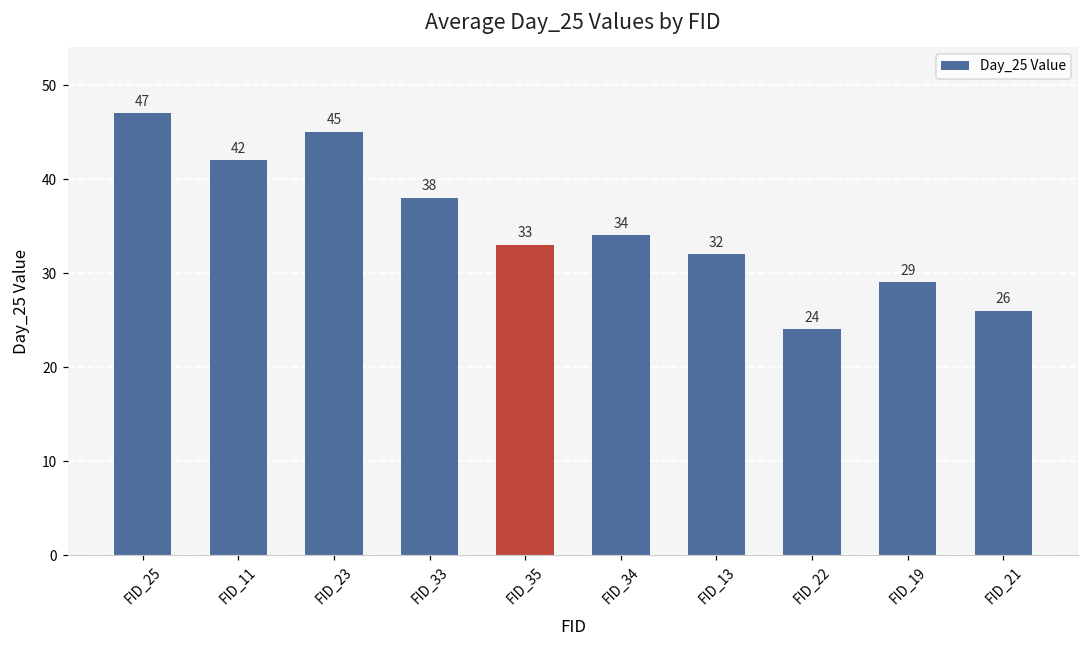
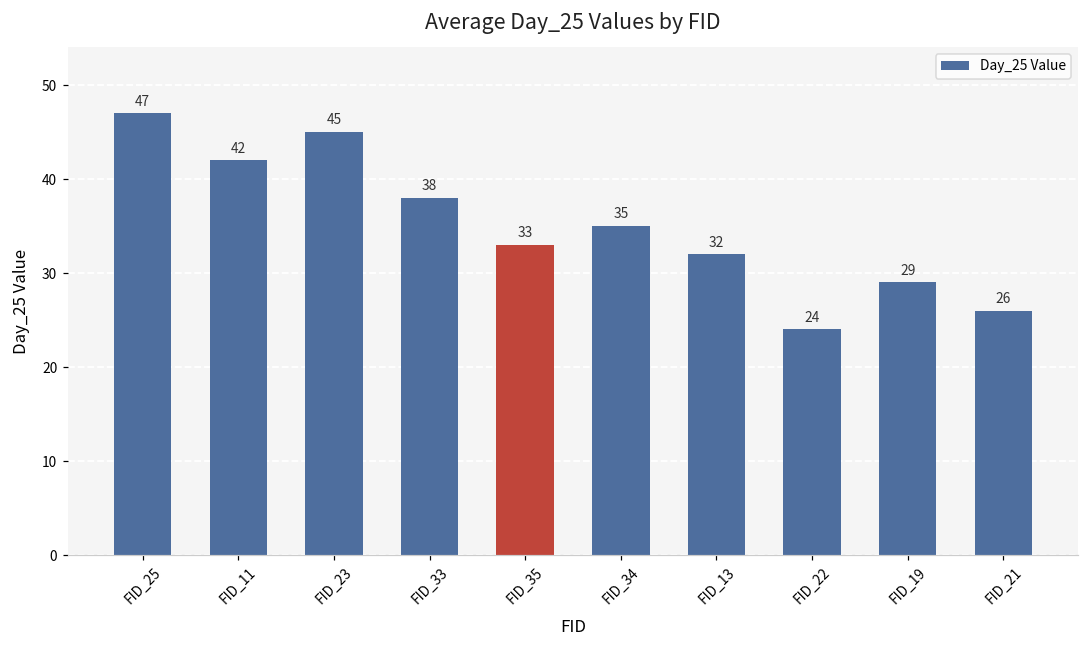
FID_34: 34 -> 35
